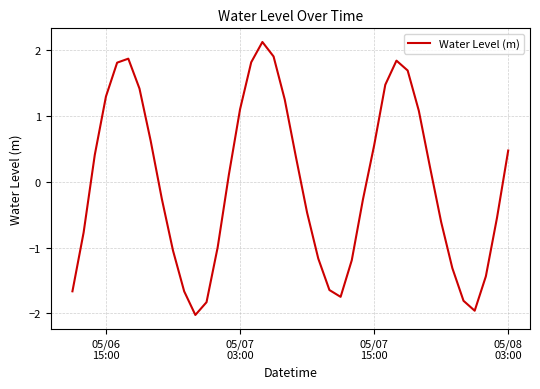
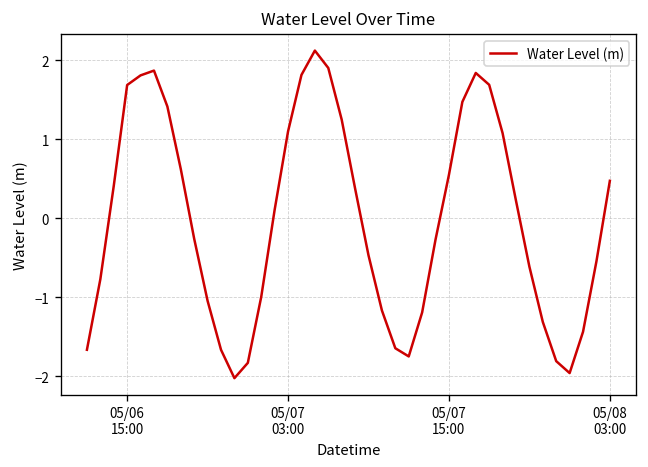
05/06 15:00: 1.3 -> 1.7
